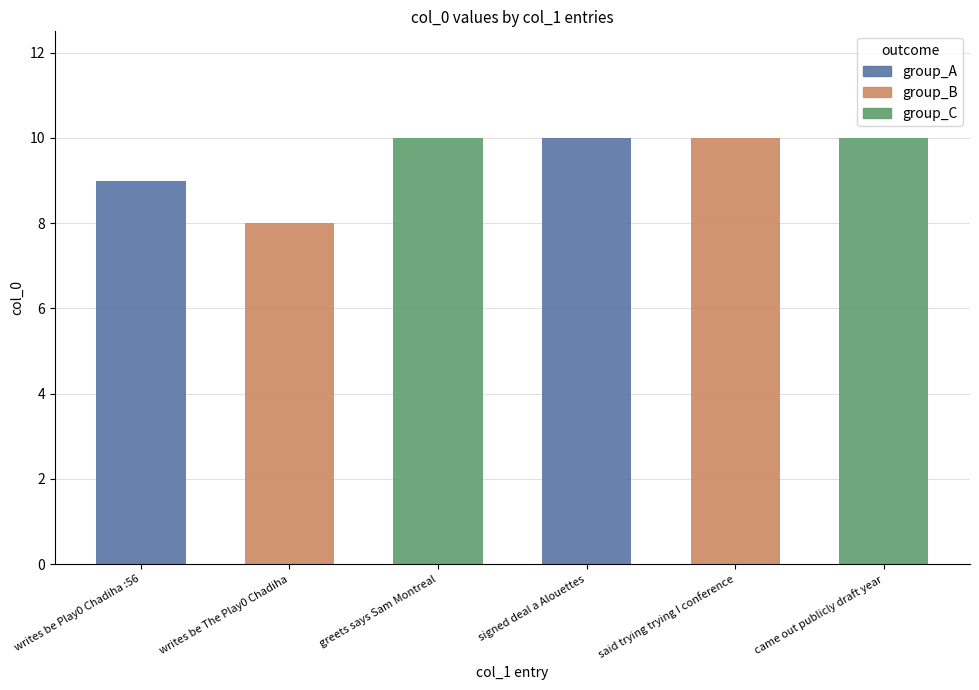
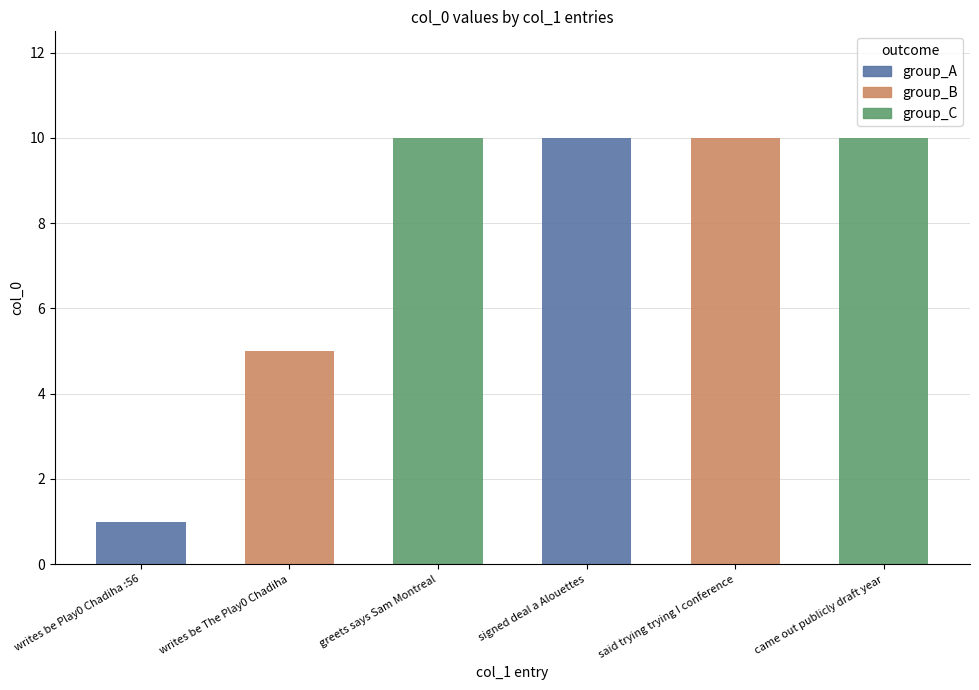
writes be Play0 Chadiha :56: 9 -> 1
writes be The Play0 Chadiha: 8 -> 5
